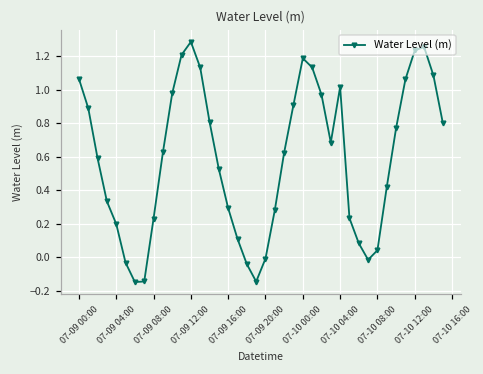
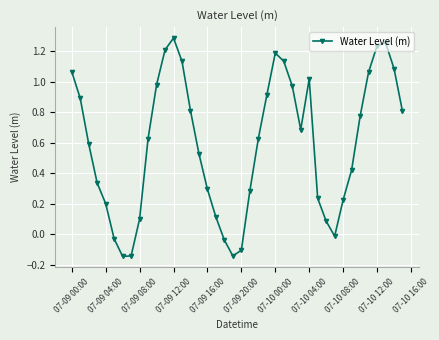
07-09 08:00: 0.23 -> 0.10
07-09 20:00: -0.01 -> -0.11
07-10 08:00: 0.04 -> 0.22
